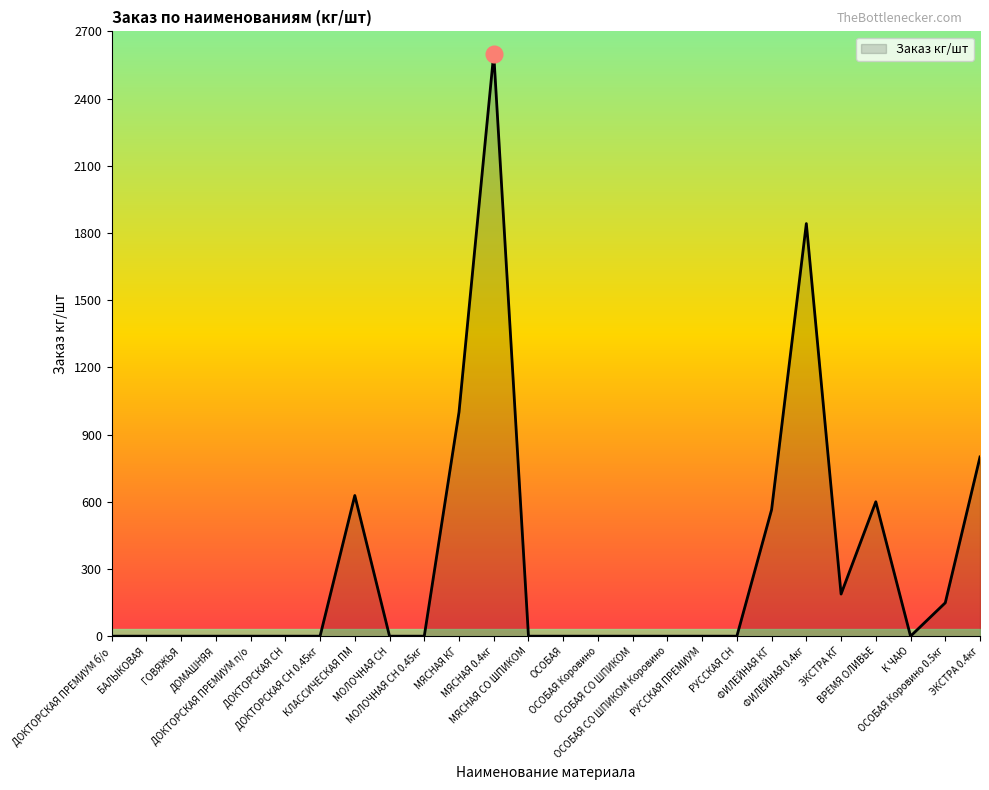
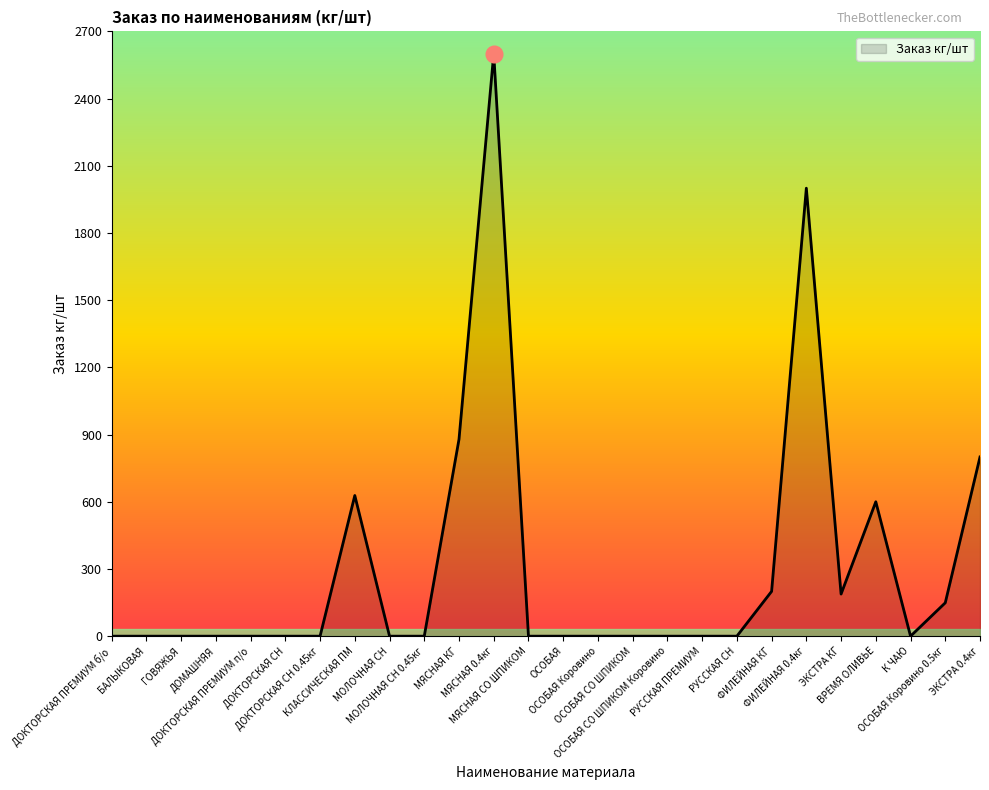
Заказ кг/шт, МЯСНАЯ КГ: 1000 -> 880
Заказ кг/шт, ФИЛЕЙНАЯ КГ: 570 -> 200
Заказ кг/шт, ФИЛЕЙНАЯ 0.4кг: 1840 -> 2000
